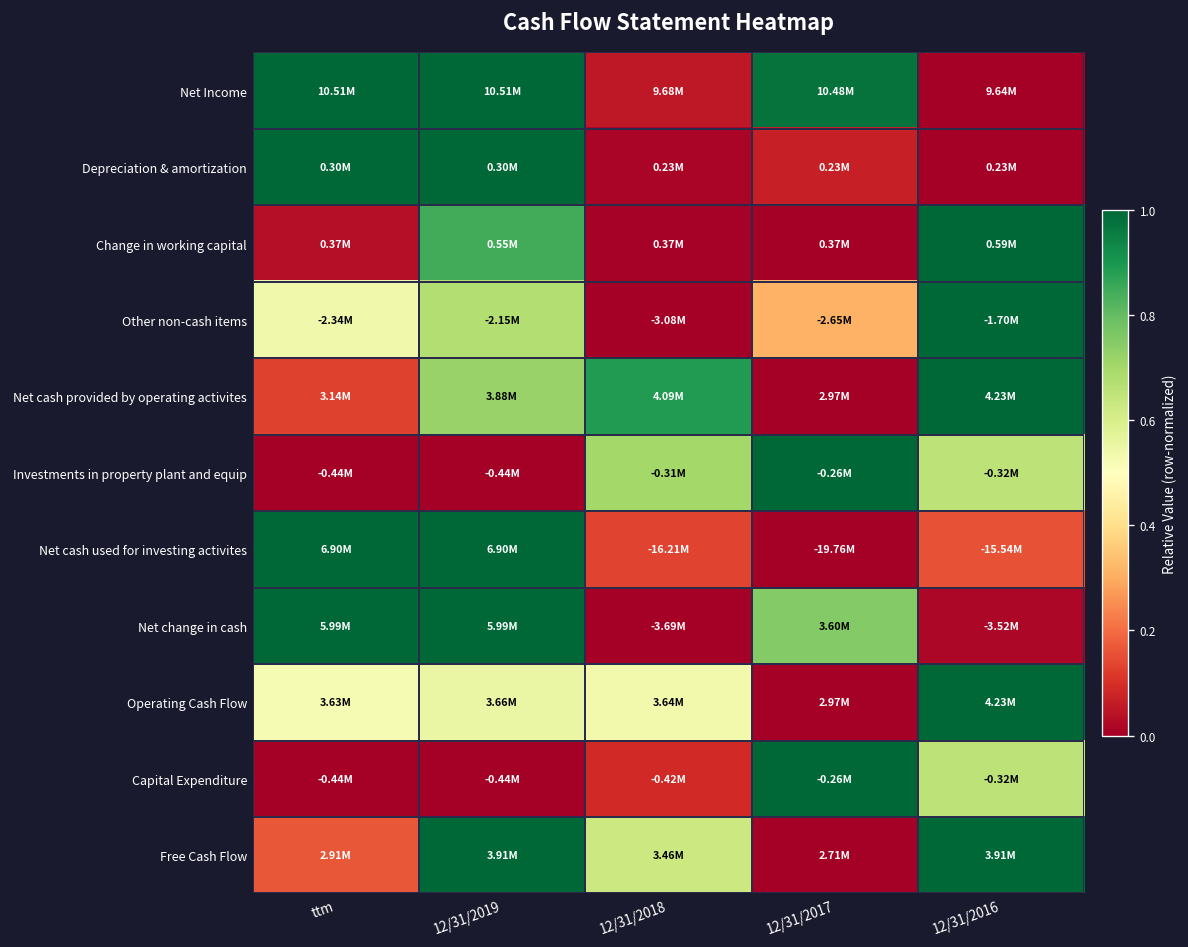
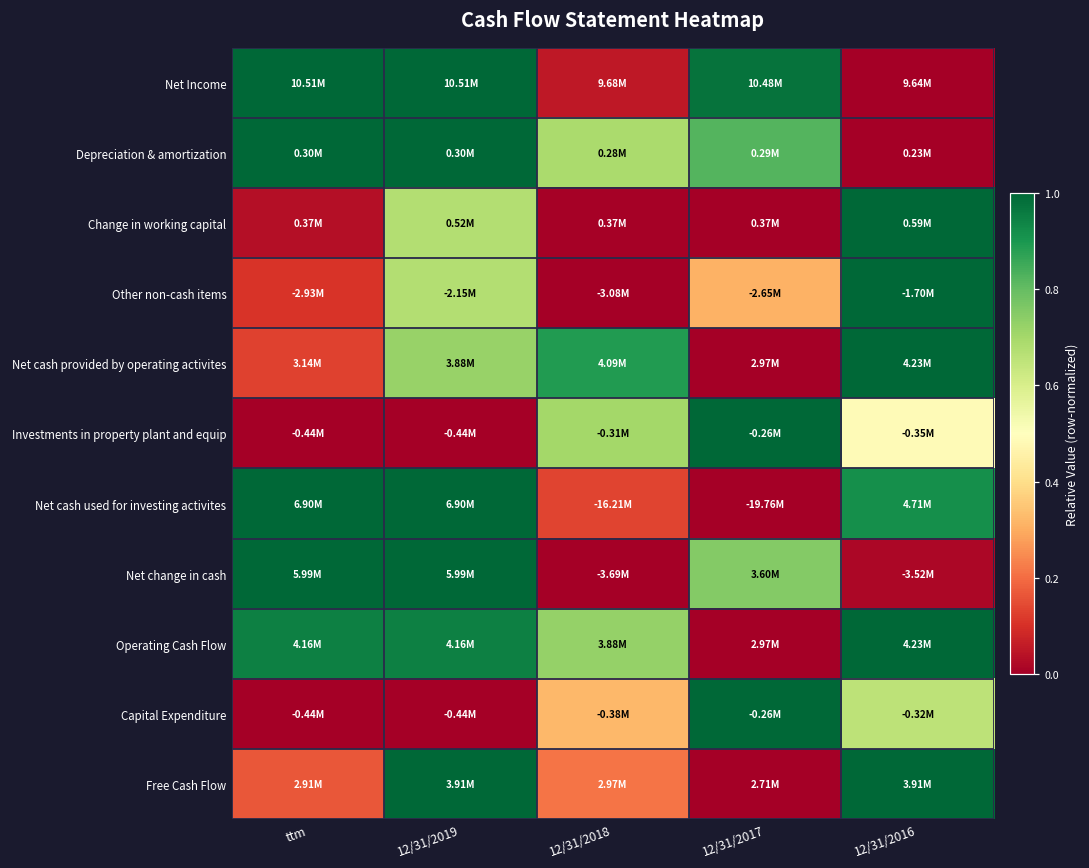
Depreciation & amortization, 12/31/2018: 0.23M -> 0.28M
Depreciation & amortization, 12/31/2017: 0.23M -> 0.29M
Change in working capital, 12/31/2019: 0.55M -> 0.52M
Other non-cash items, ttm: -2.34M -> -2.93M
Investments in property plant and equip, 12/31/2016: -0.32M -> -0.35M
Net cash used for investing activites, 12/31/2016: -15.54M -> 4.71M
Operating Cash Flow, ttm: 3.63M -> 4.16M
Operating Cash Flow, 12/31/2019: 3.66M -> 4.16M
Operating Cash Flow, 12/31/2018: 3.64M -> 3.88M
Capital Expenditure, 12/31/2018: -0.42M -> -0.38M
Free Cash Flow, 12/31/2018: 3.46M -> 2.97M
